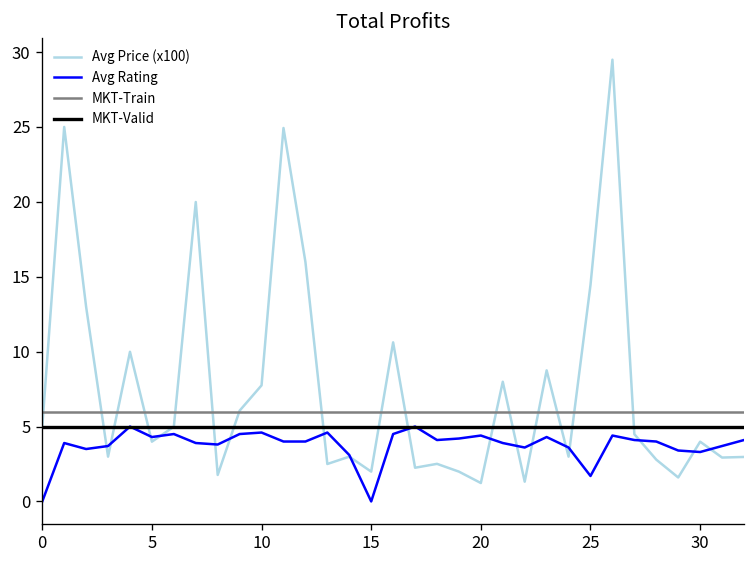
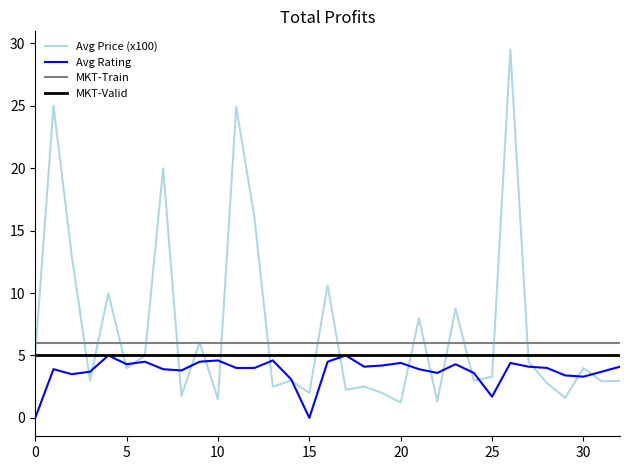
Avg Price (x100), 10: 7.8 -> 1.5
Avg Price (x100), 25: 14.5 -> 3.3
